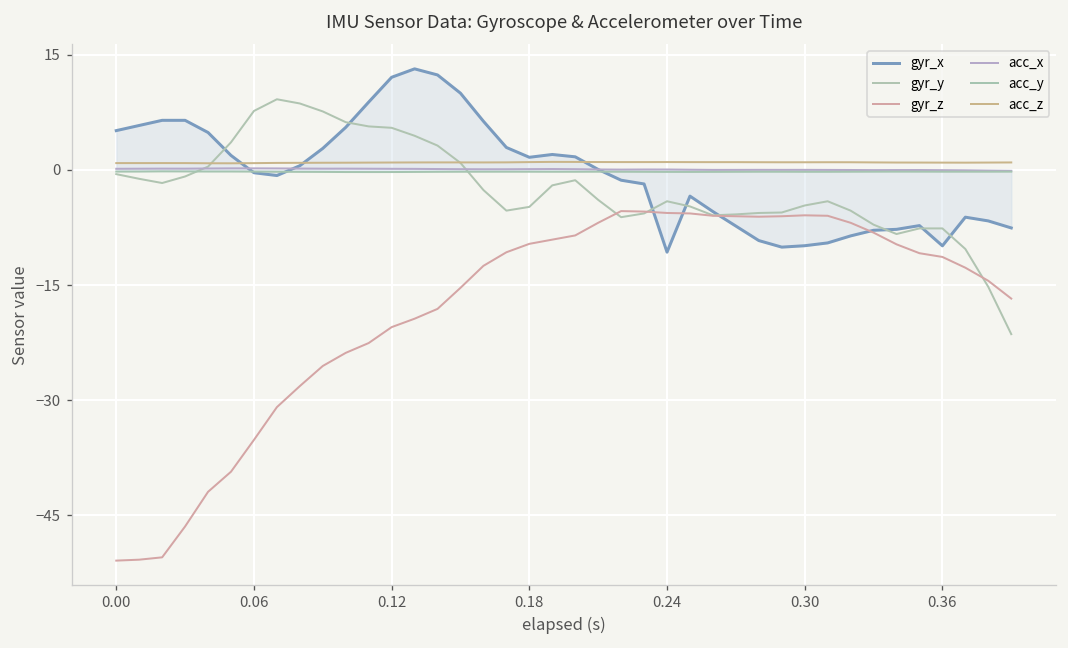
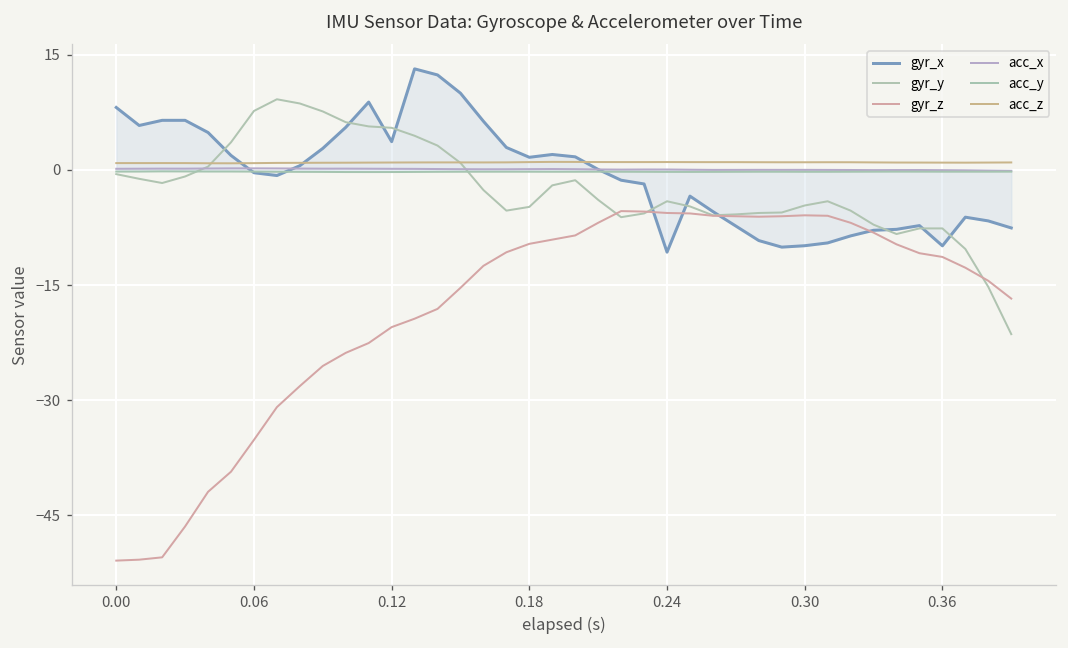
gyr_x, 0.00: 5 -> 8
gyr_x, 0.12: 12 -> 4
